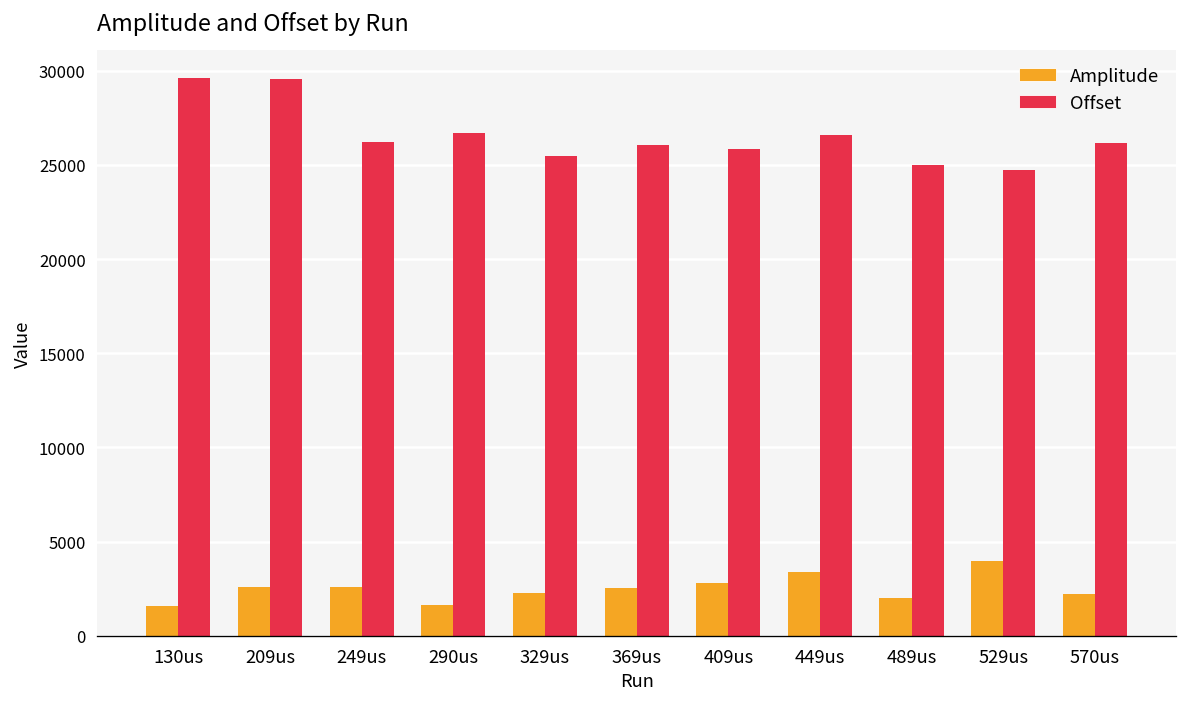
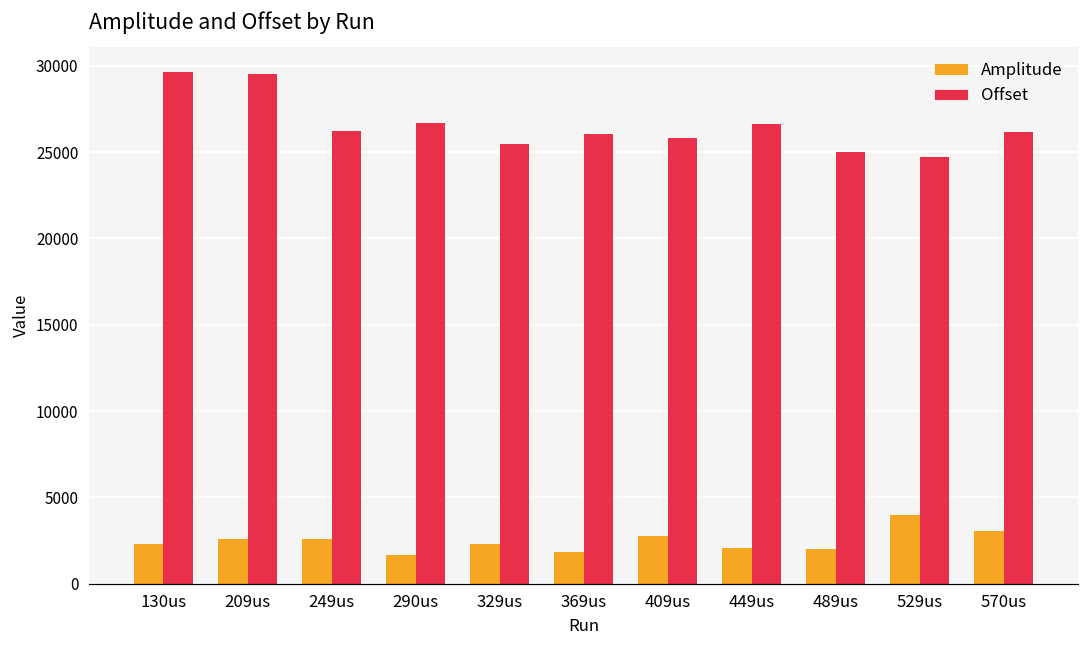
Amplitude, 130us: 1600 -> 2300
Amplitude, 369us: 2600 -> 1800
Amplitude, 449us: 3400 -> 2100
Amplitude, 570us: 2200 -> 3000
